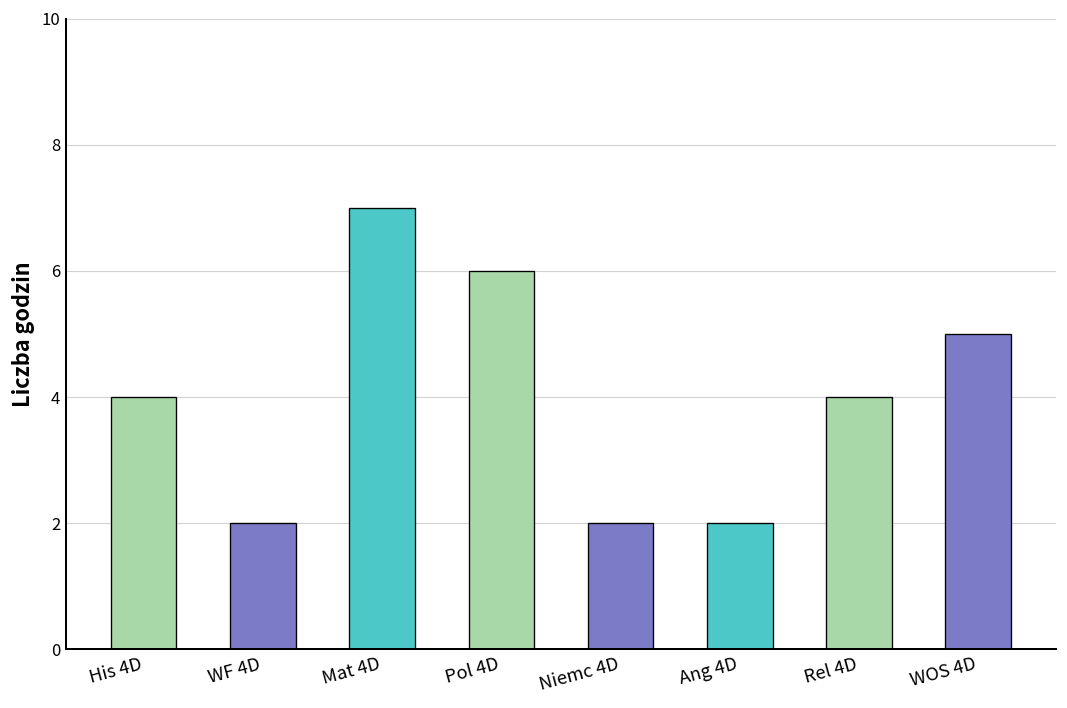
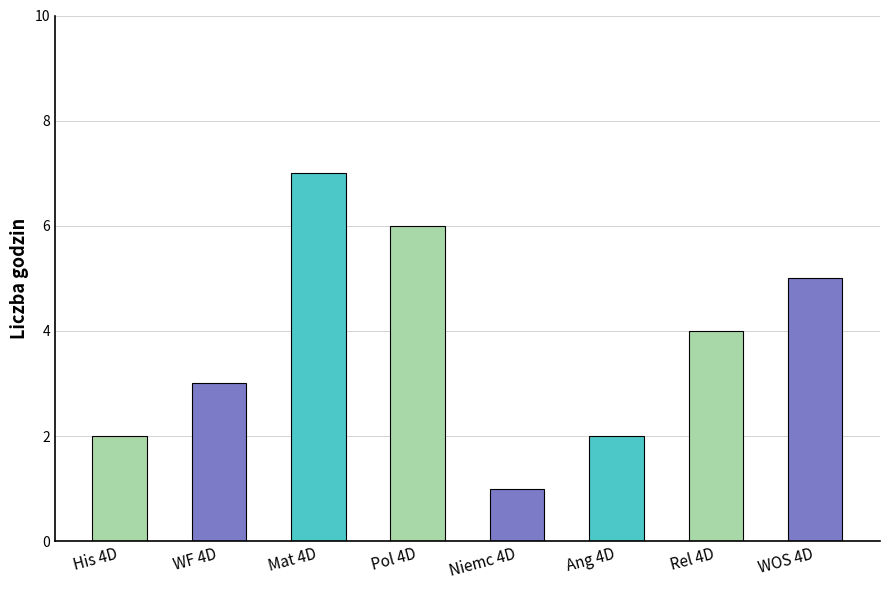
His 4D: 4 -> 2
WF 4D: 2 -> 3
Niemc 4D: 2 -> 1
